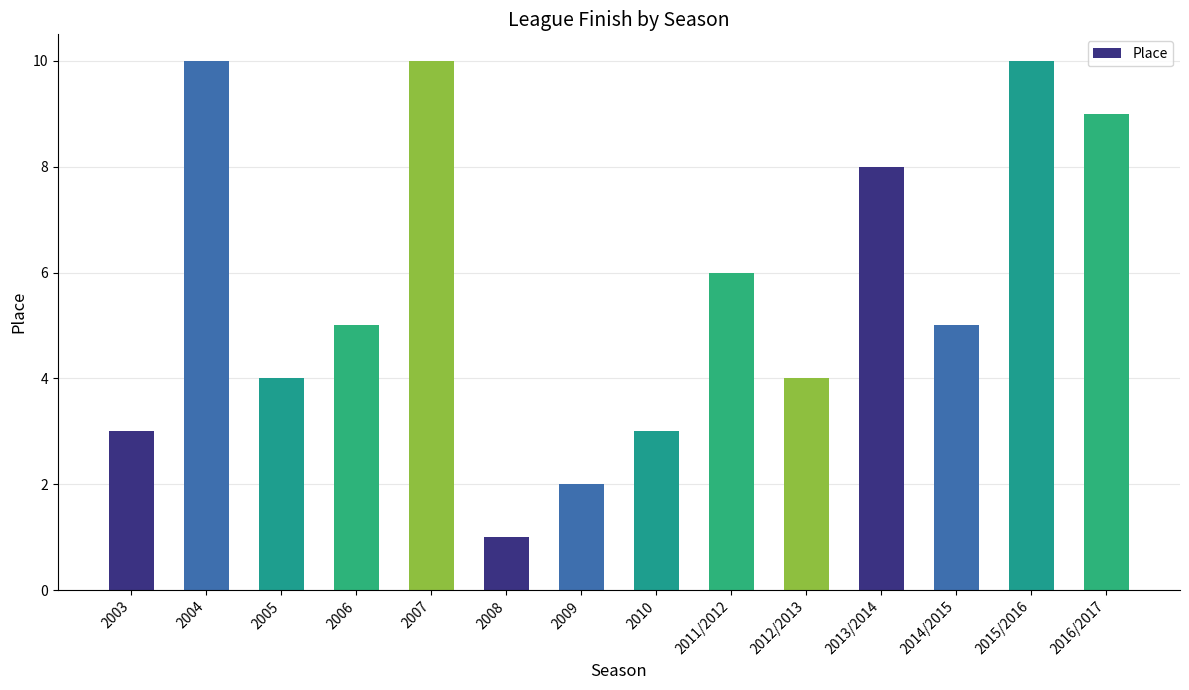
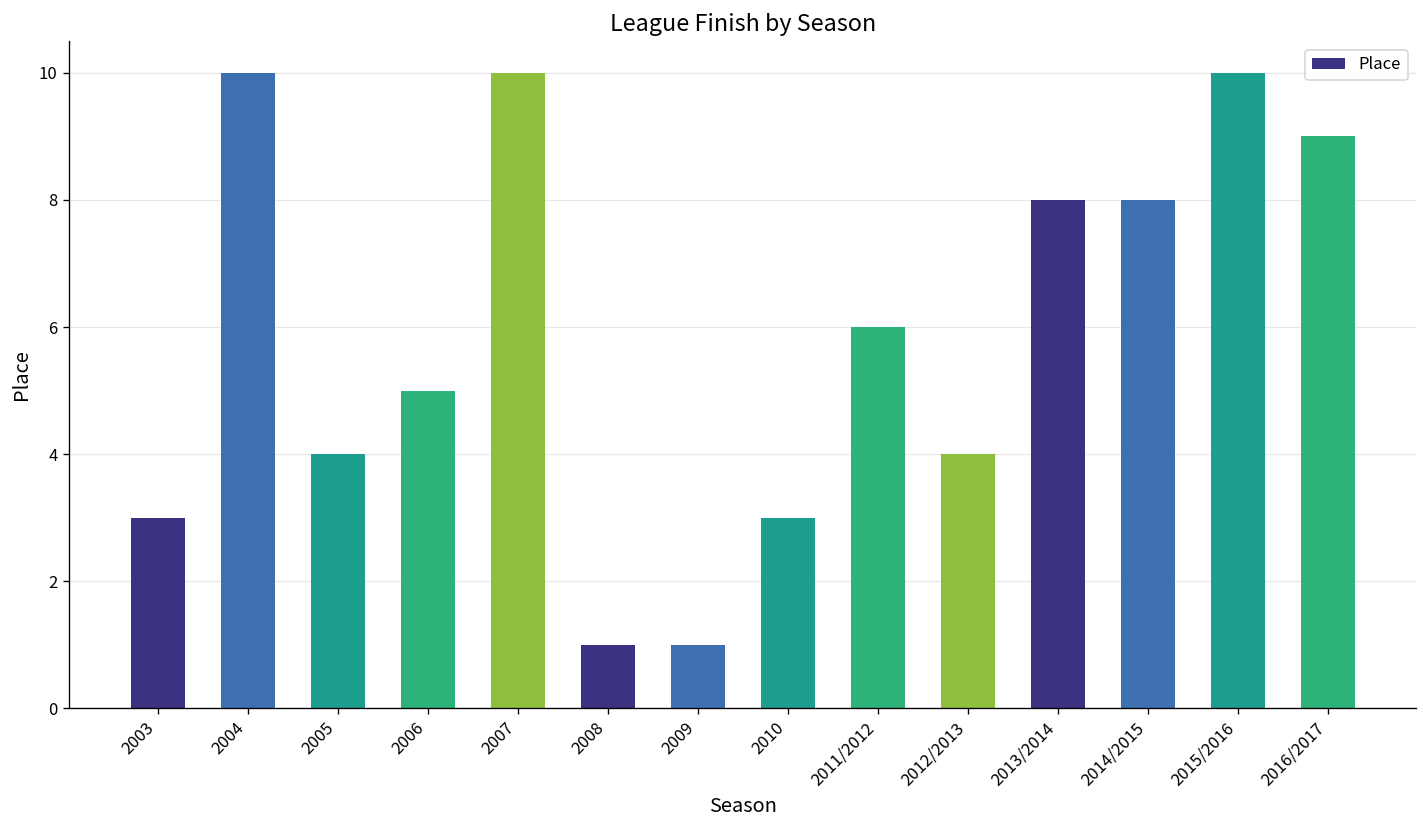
2009: 2 -> 1
2014/2015: 5 -> 8
